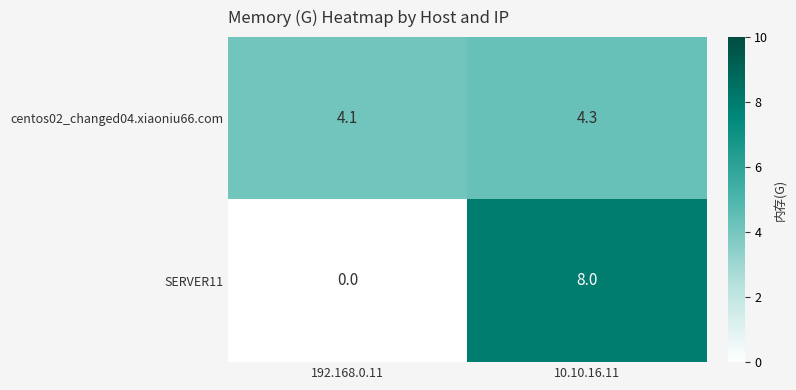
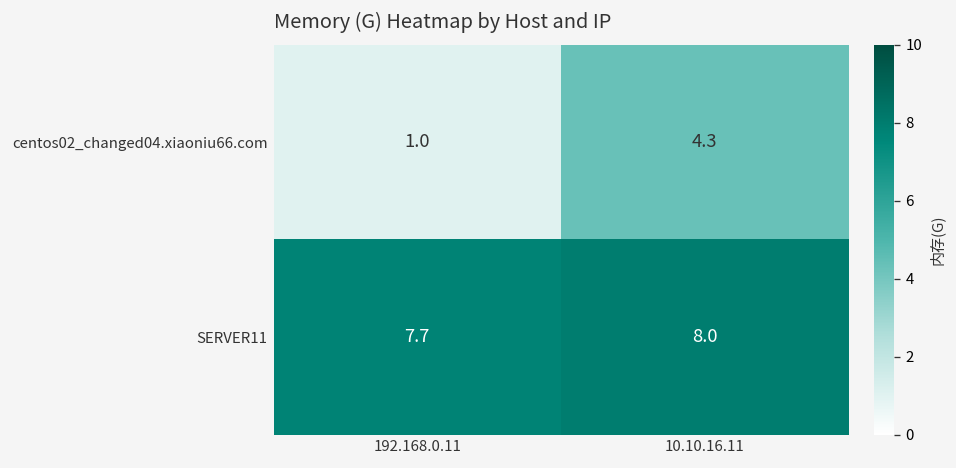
centos02_changed04.xiaoniu66.com, 192.168.0.11: 4.1 -> 1.0
SERVER11, 192.168.0.11: 0.0 -> 7.7
